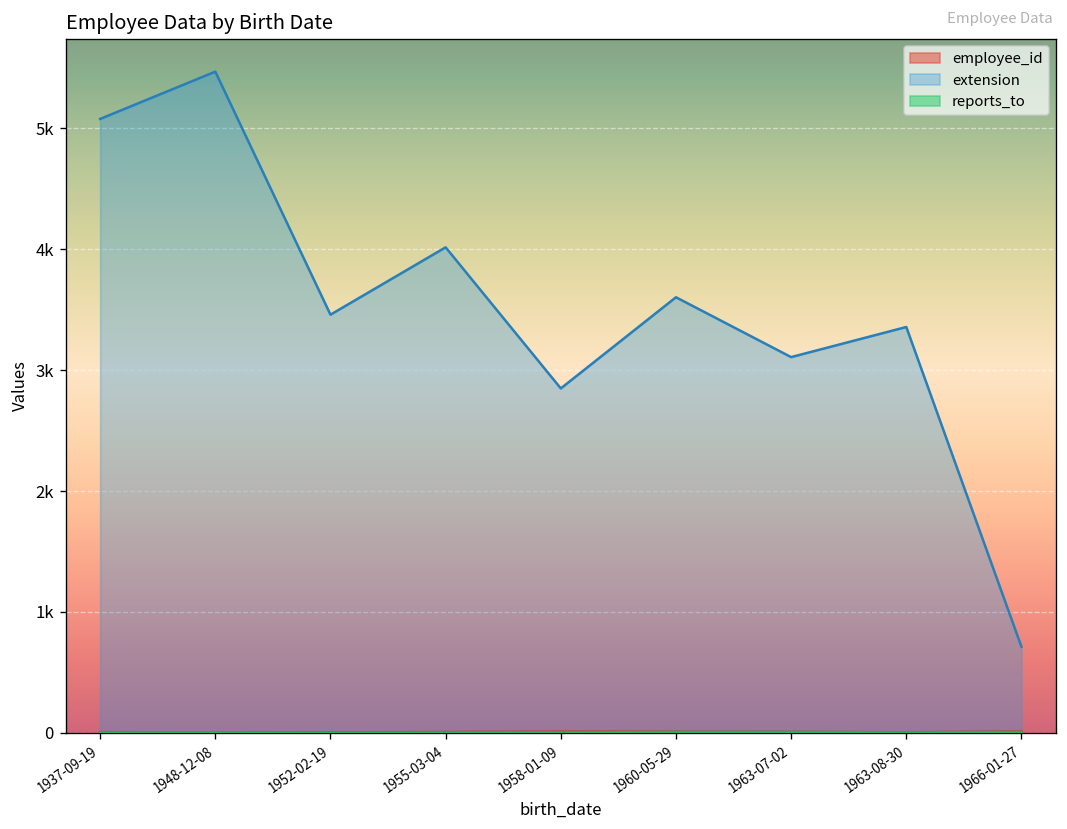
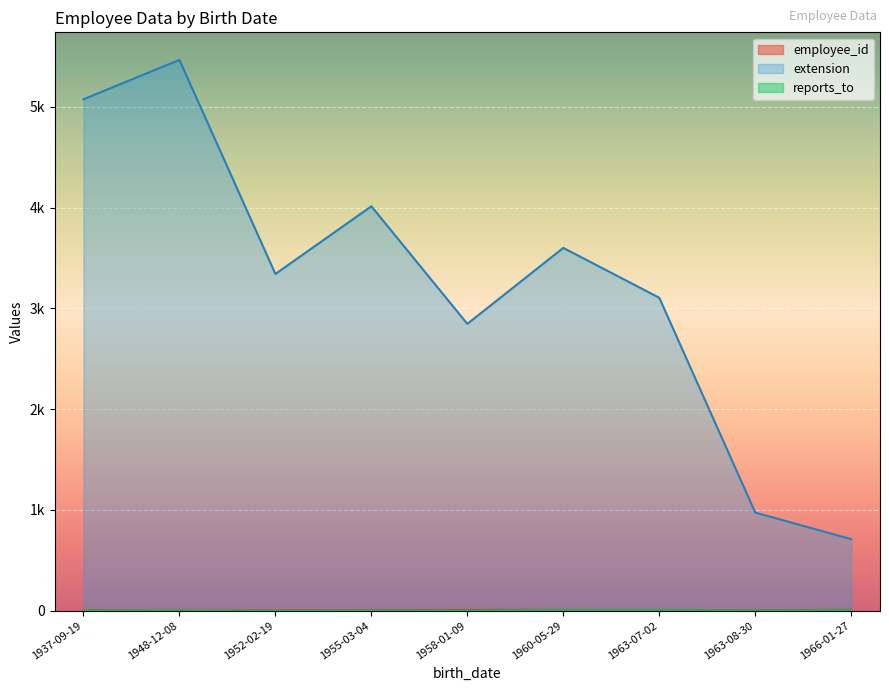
extension, 1952-02-19: 3460 -> 3340
extension, 1963-08-30: 3360 -> 970
